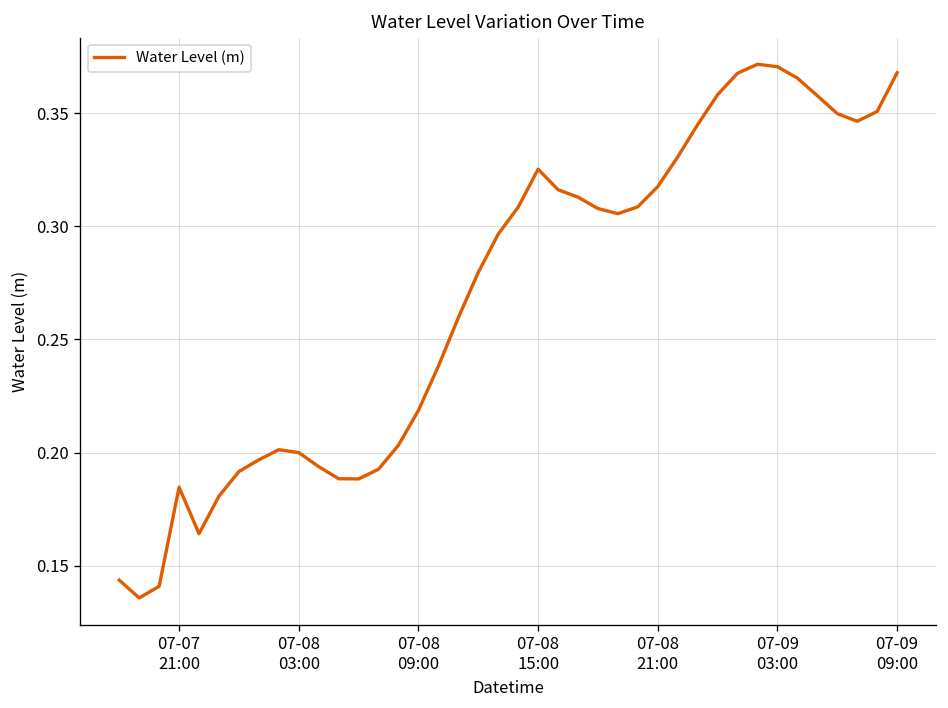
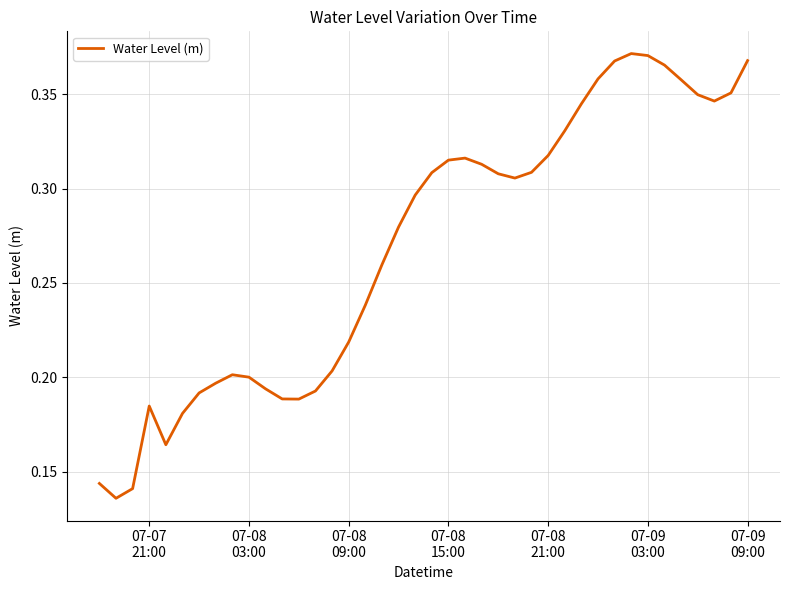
07-08 15:00: 0.325 -> 0.315
